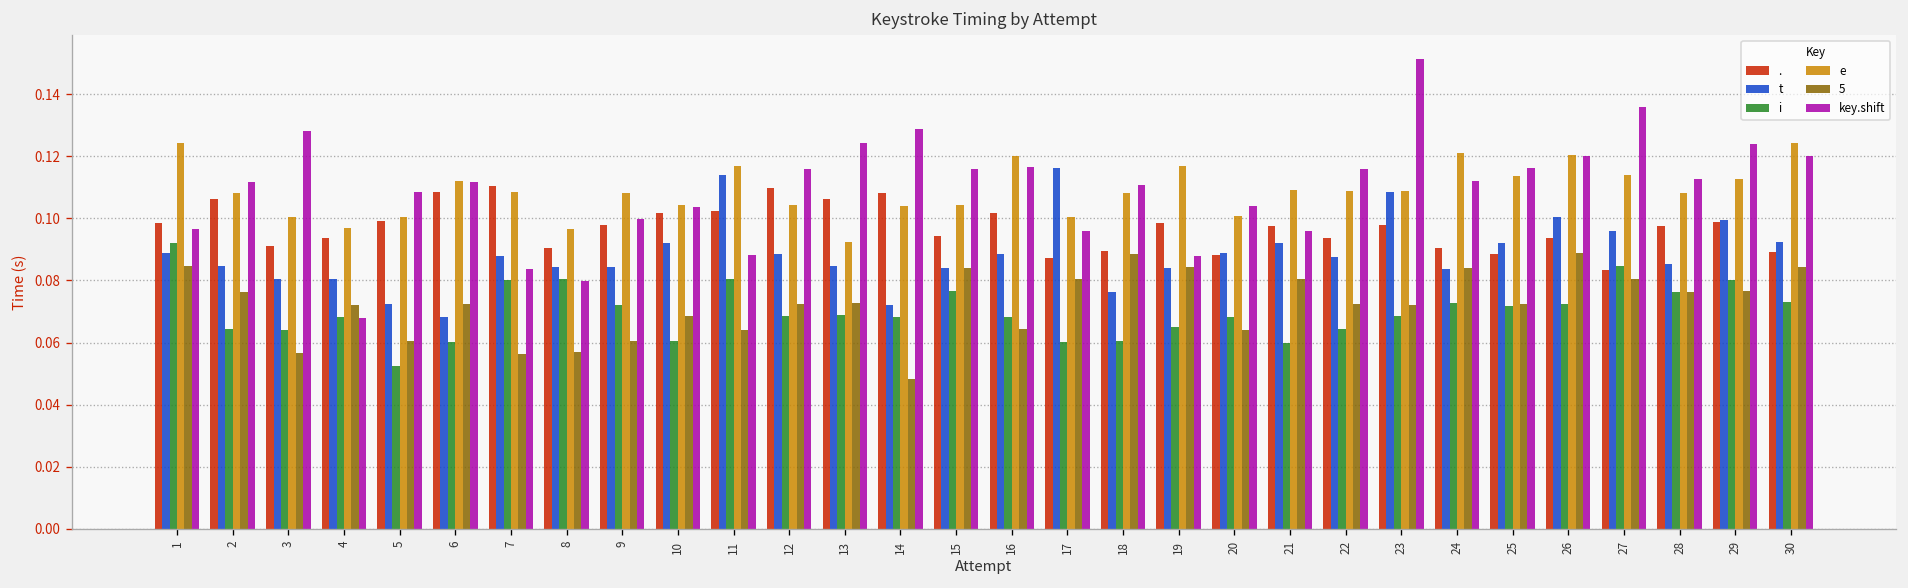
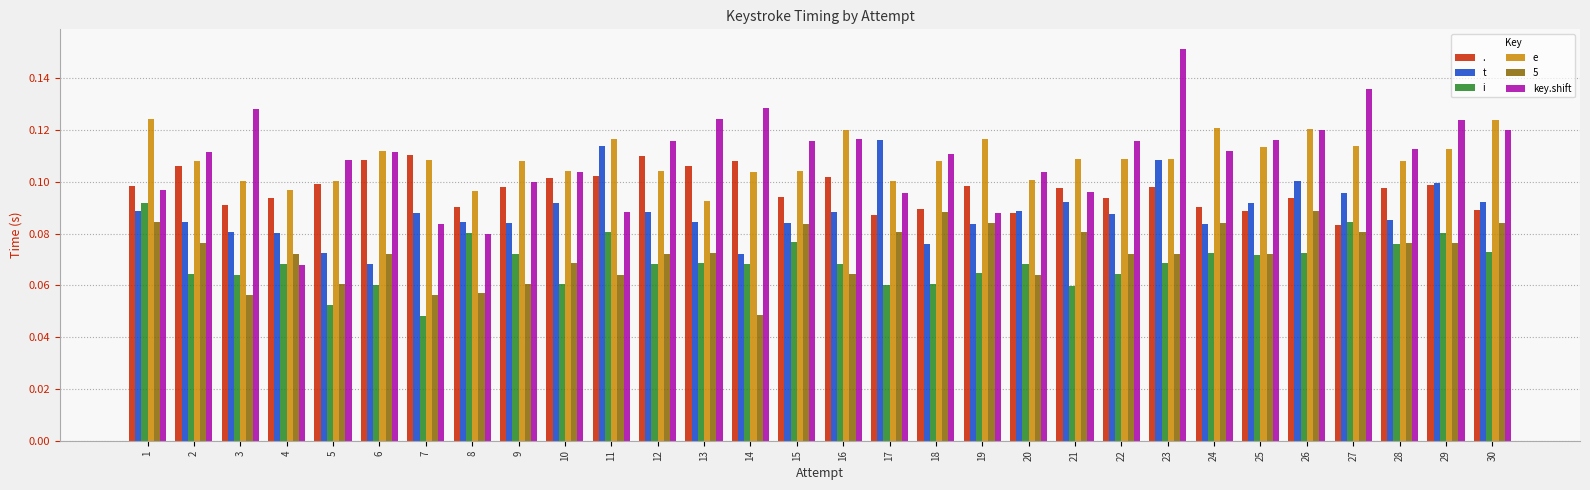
i, 7: 0.080 -> 0.048
